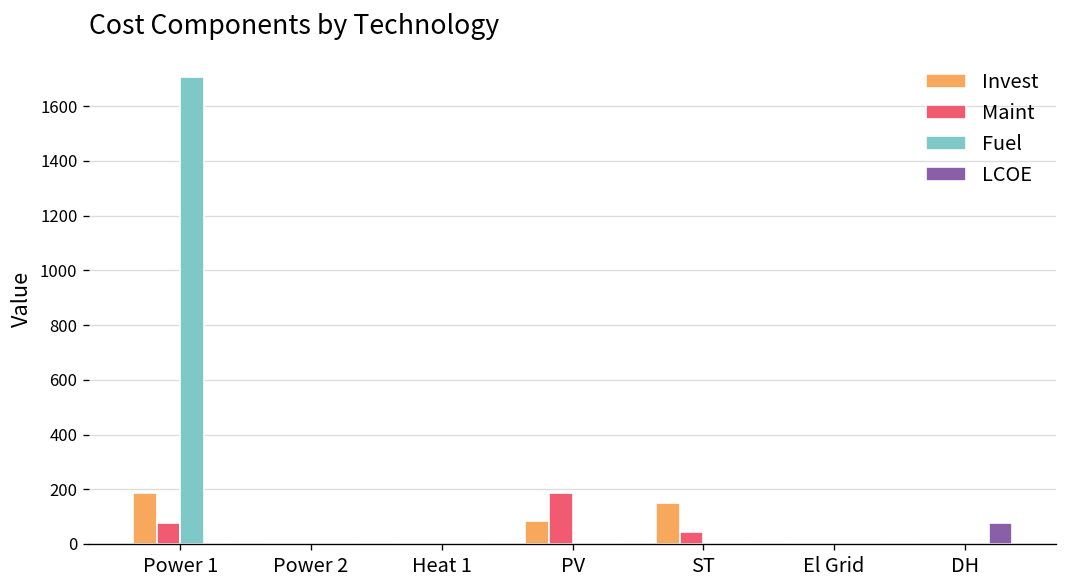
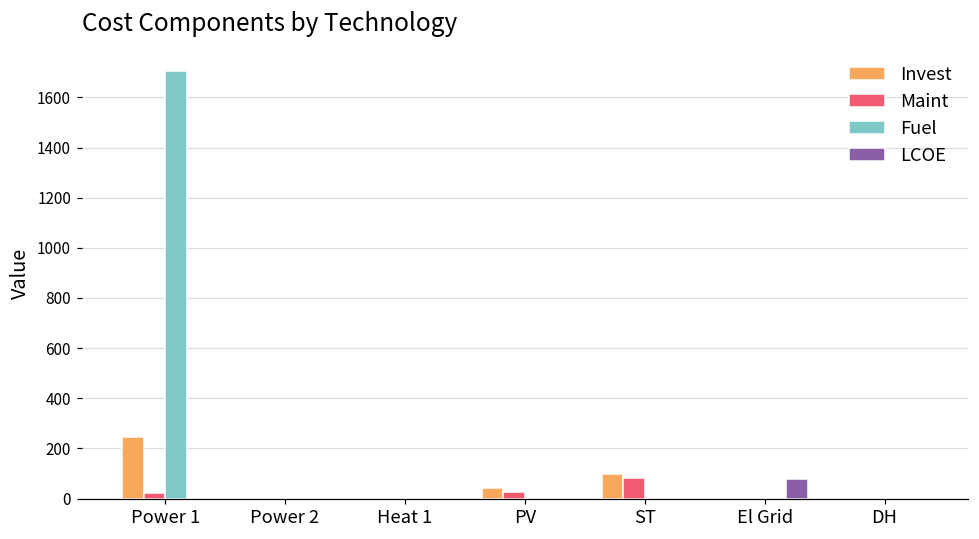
Invest, Power 1: 190 -> 240
Maint, Power 1: 80 -> 20
Invest, PV: 80 -> 40
Maint, PV: 190 -> 30
Invest, ST: 150 -> 100
Maint, ST: 50 -> 80
LCOE, El Grid: 0 -> 80
LCOE, DH: 80 -> 0
